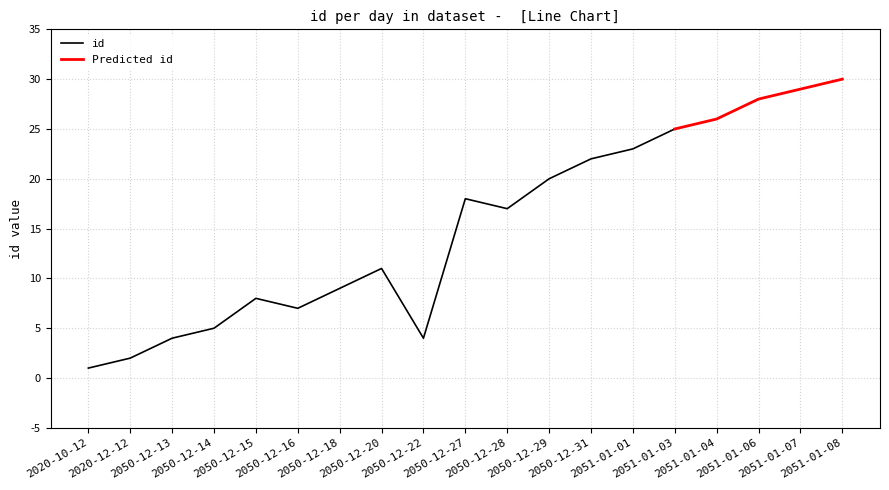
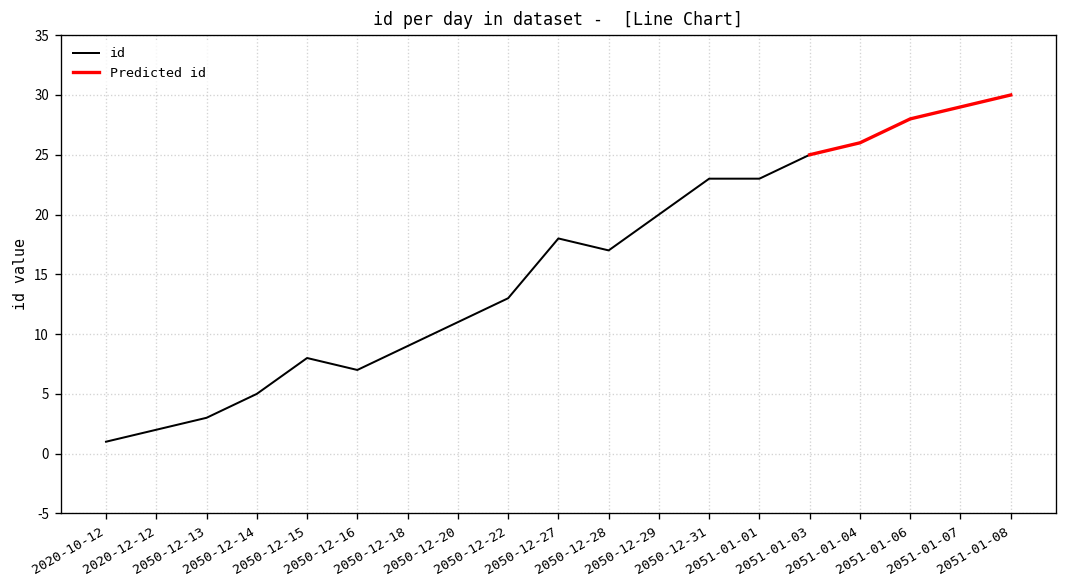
id, 2050-12-13: 4 -> 3
id, 2050-12-22: 4 -> 13
id, 2050-12-31: 22 -> 23
